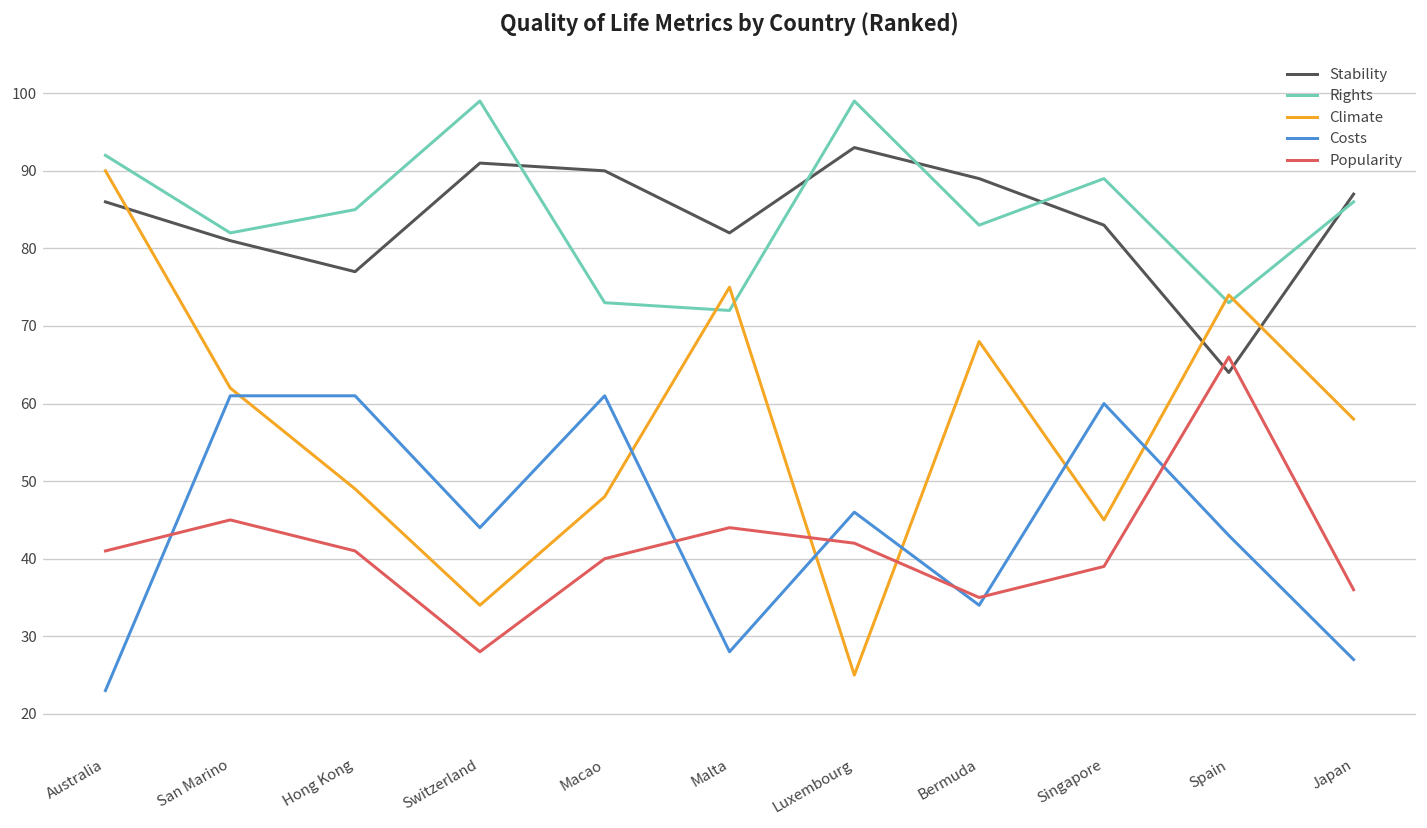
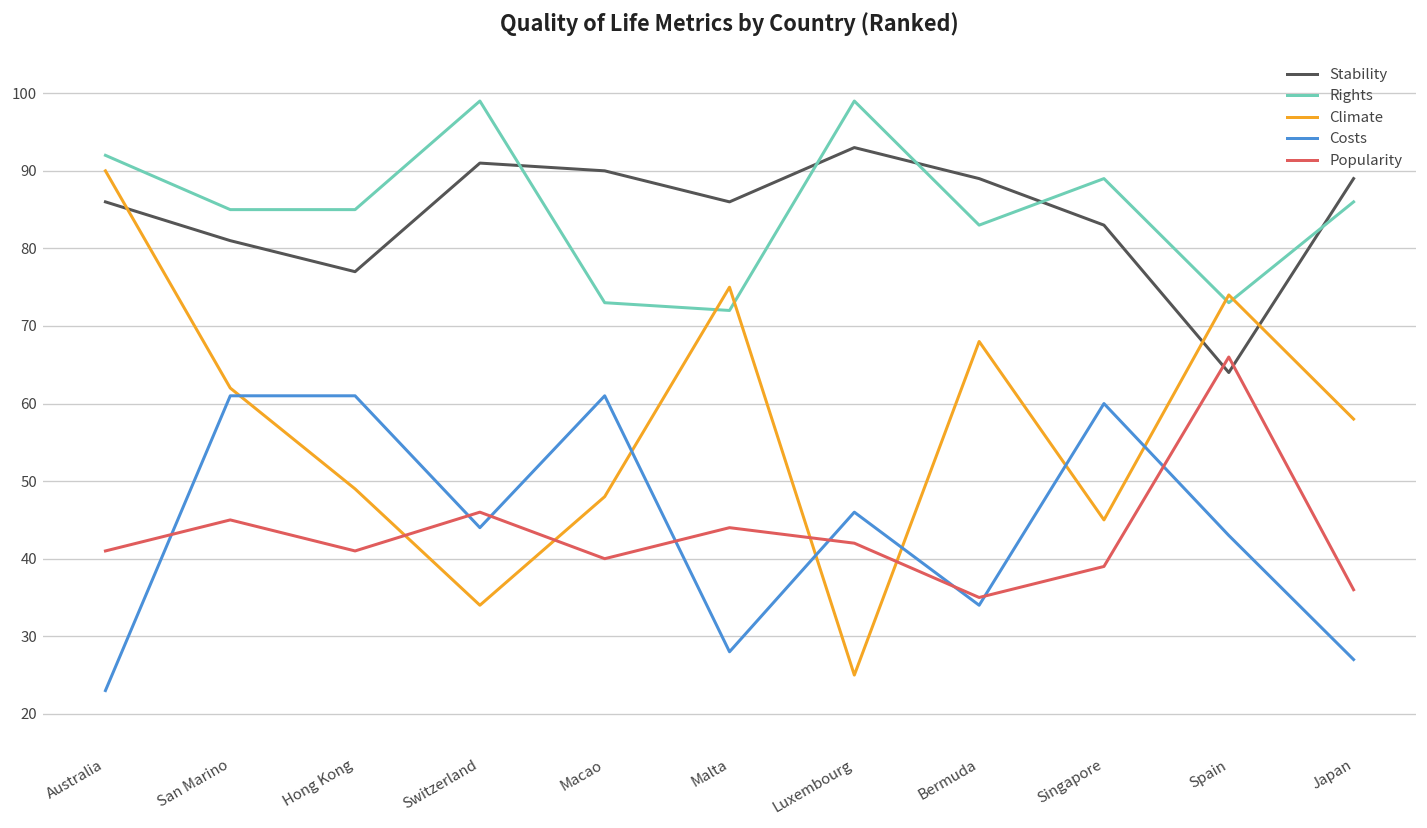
Rights, San Marino: 82 -> 85
Popularity, Switzerland: 28 -> 46
Stability, Malta: 82 -> 86
Stability, Japan: 87 -> 89
